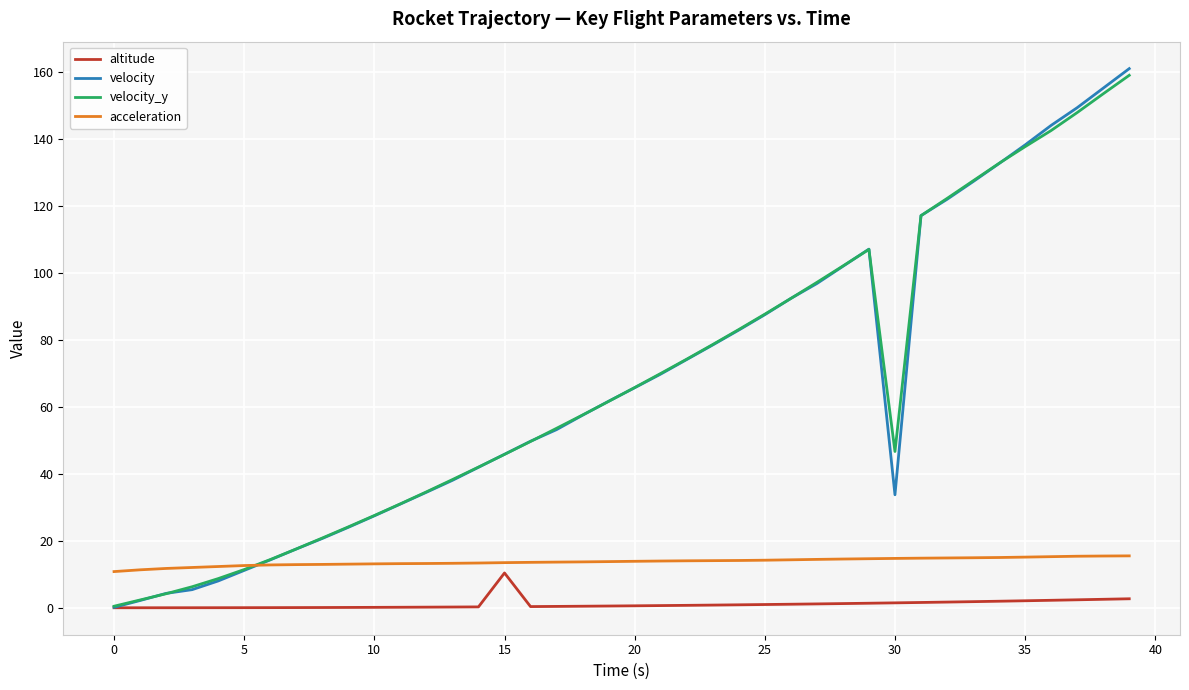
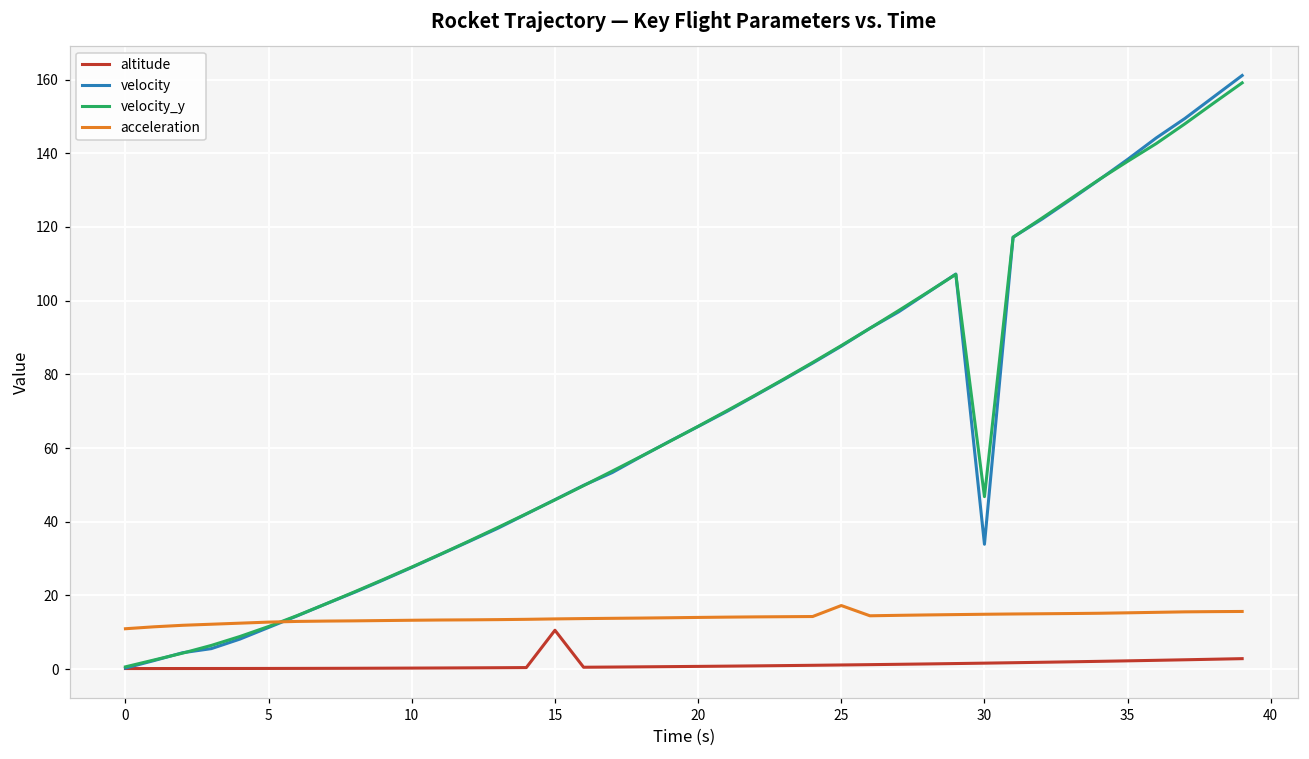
acceleration, 25: 14 -> 17
